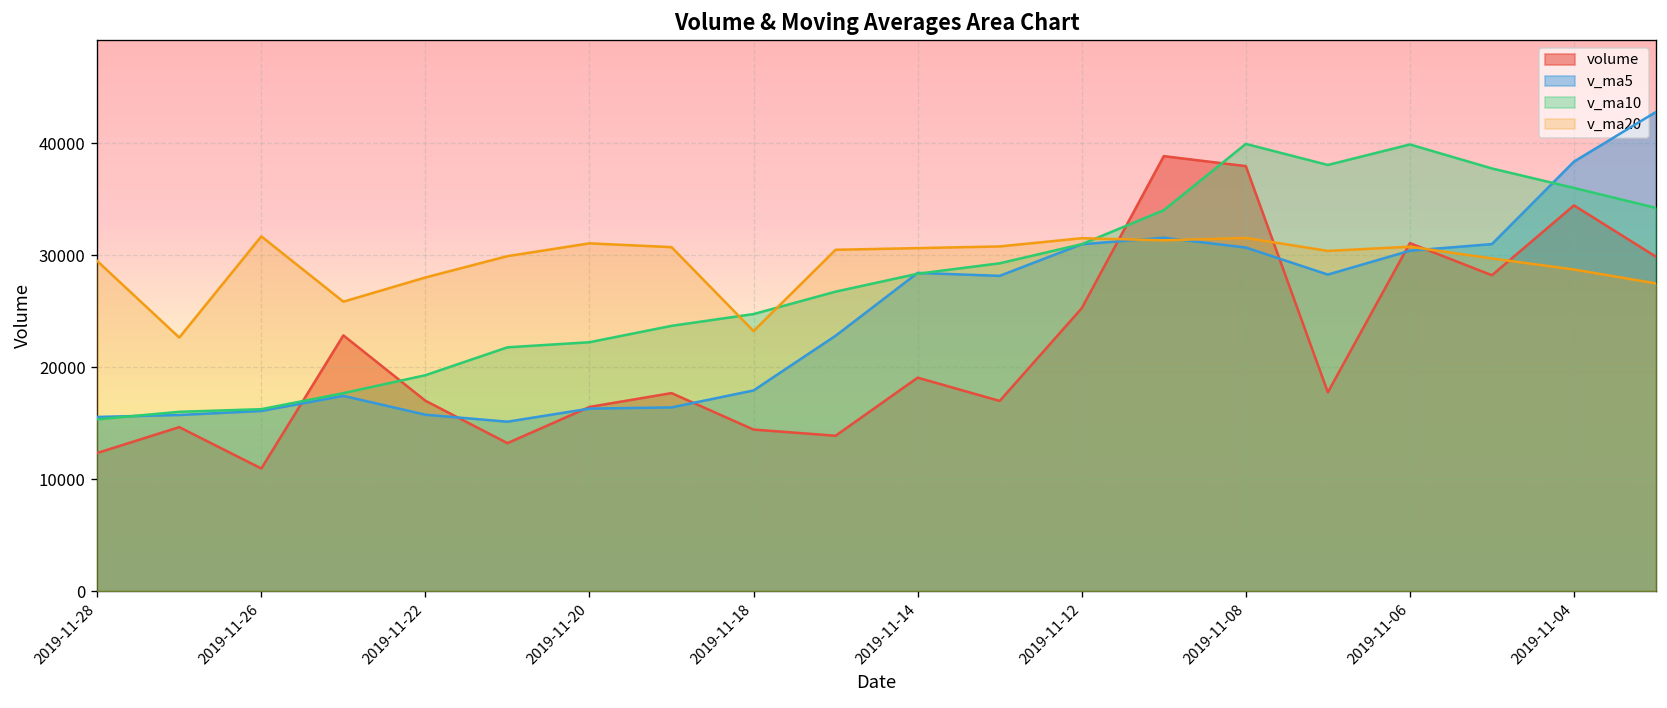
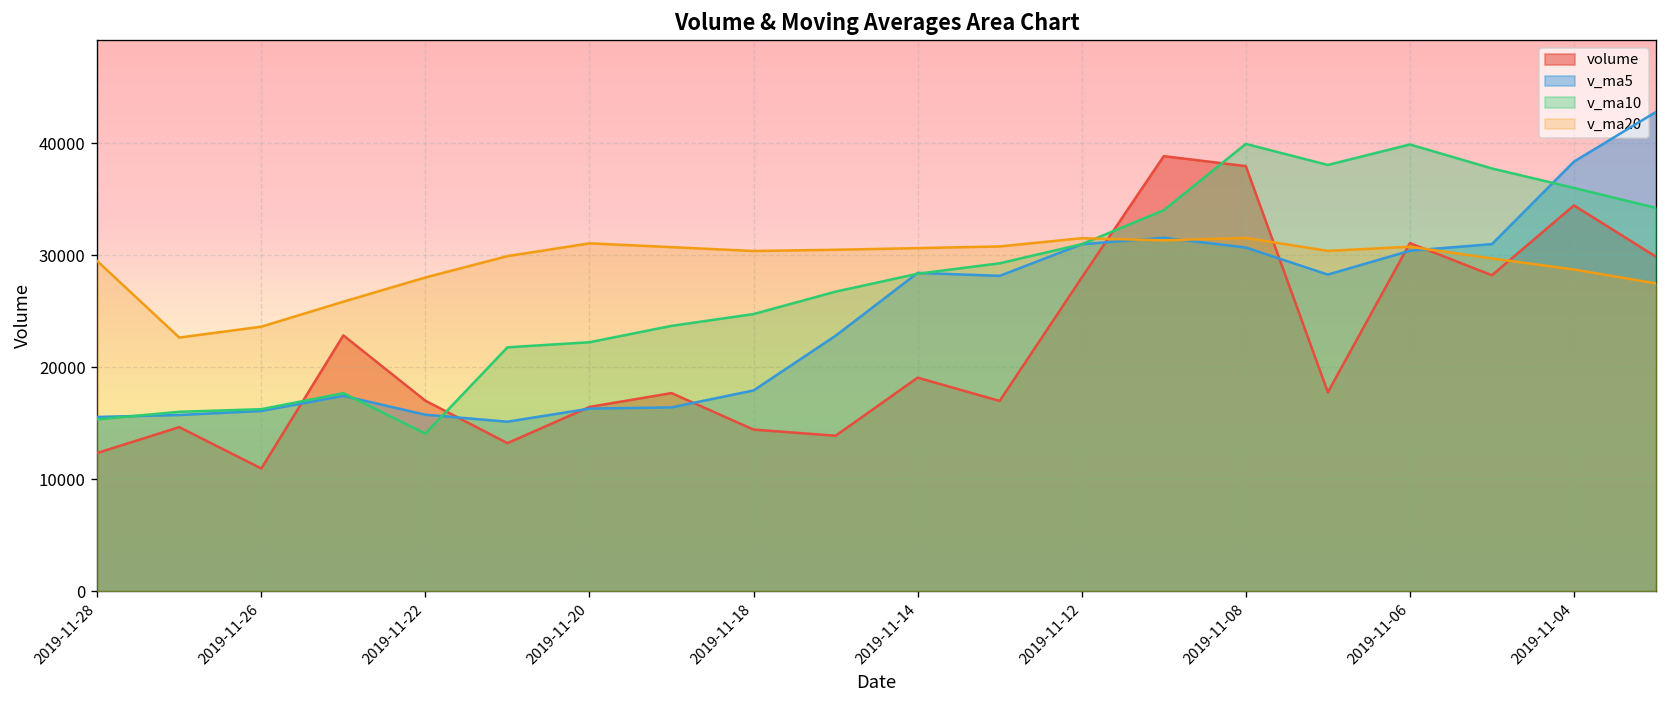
v_ma20, 2019-11-26: 32000 -> 24000
v_ma10, 2019-11-22: 19000 -> 14000
v_ma20, 2019-11-18: 23000 -> 30000
volume, 2019-11-12: 25000 -> 28000
